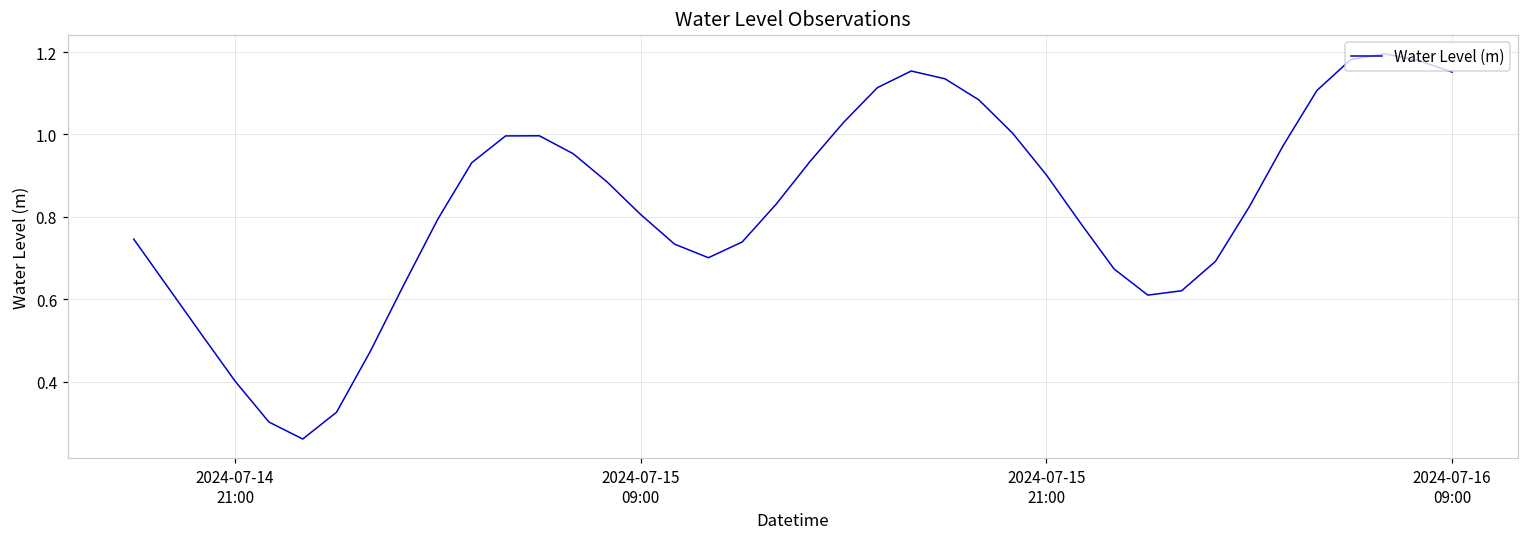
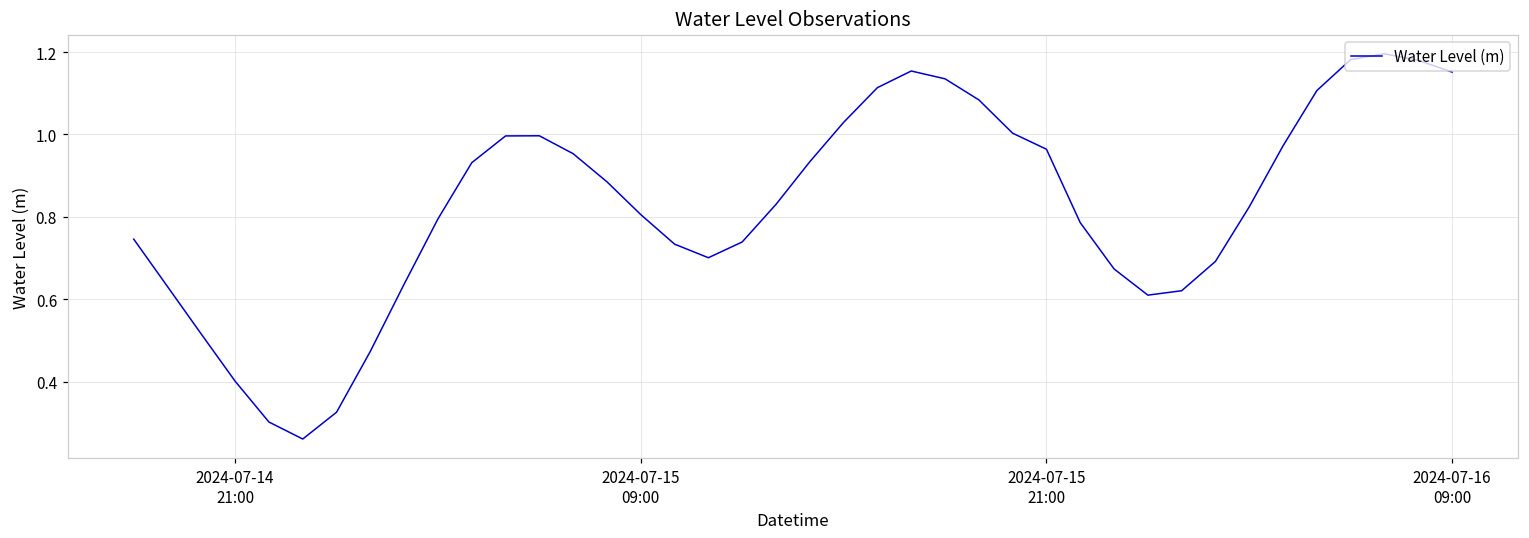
2024-07-15 21:00: 0.90 -> 0.96
